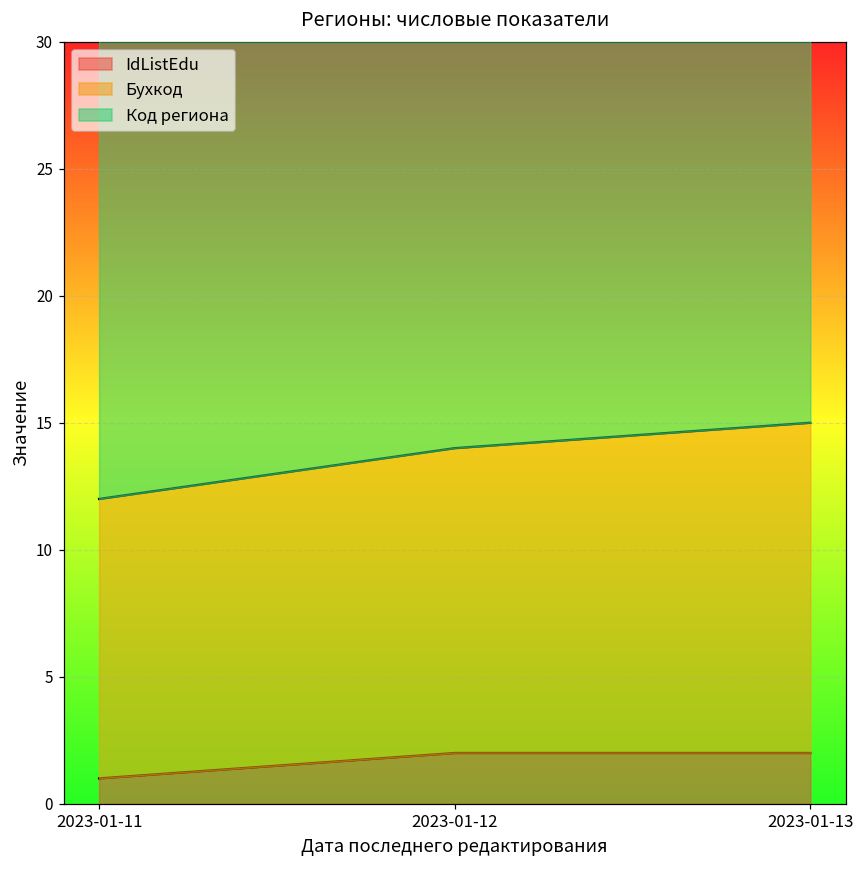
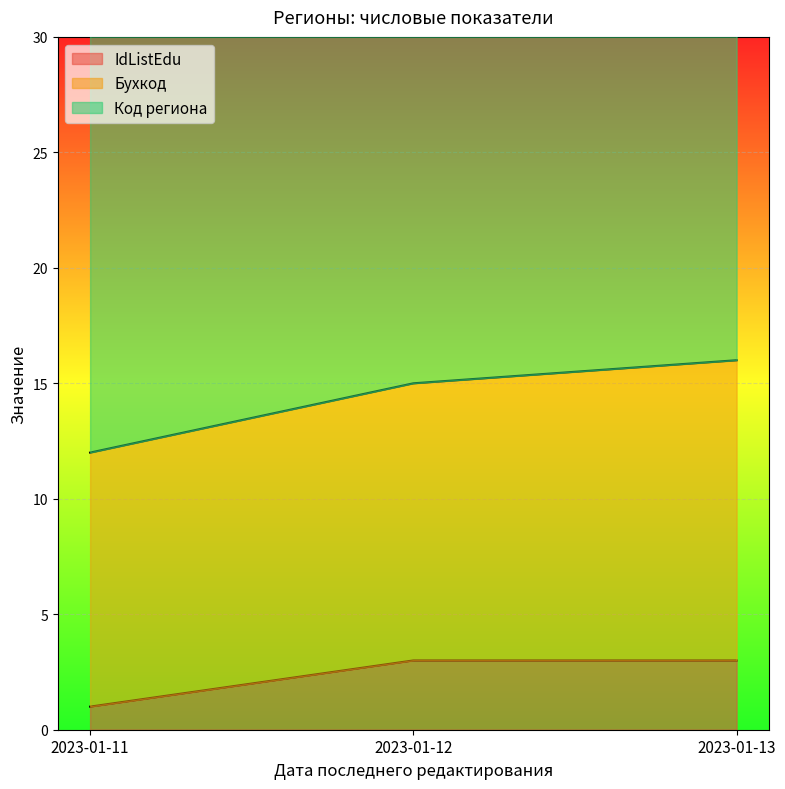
IdListEdu, 2023-01-12: 2 -> 3
IdListEdu, 2023-01-13: 2 -> 3
